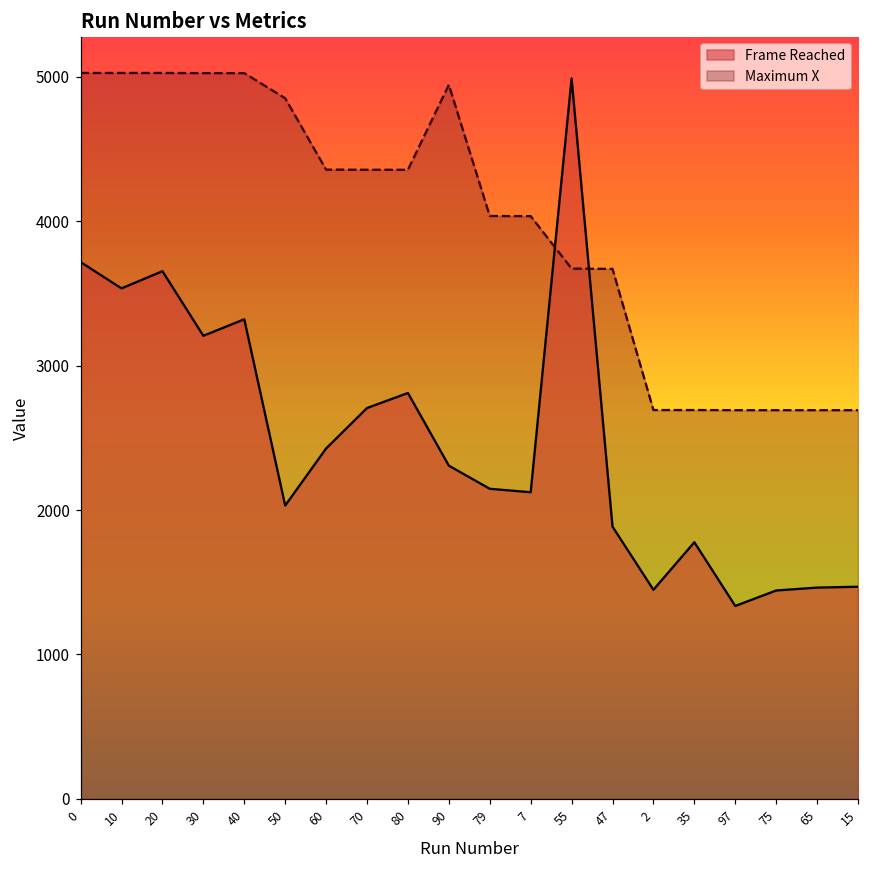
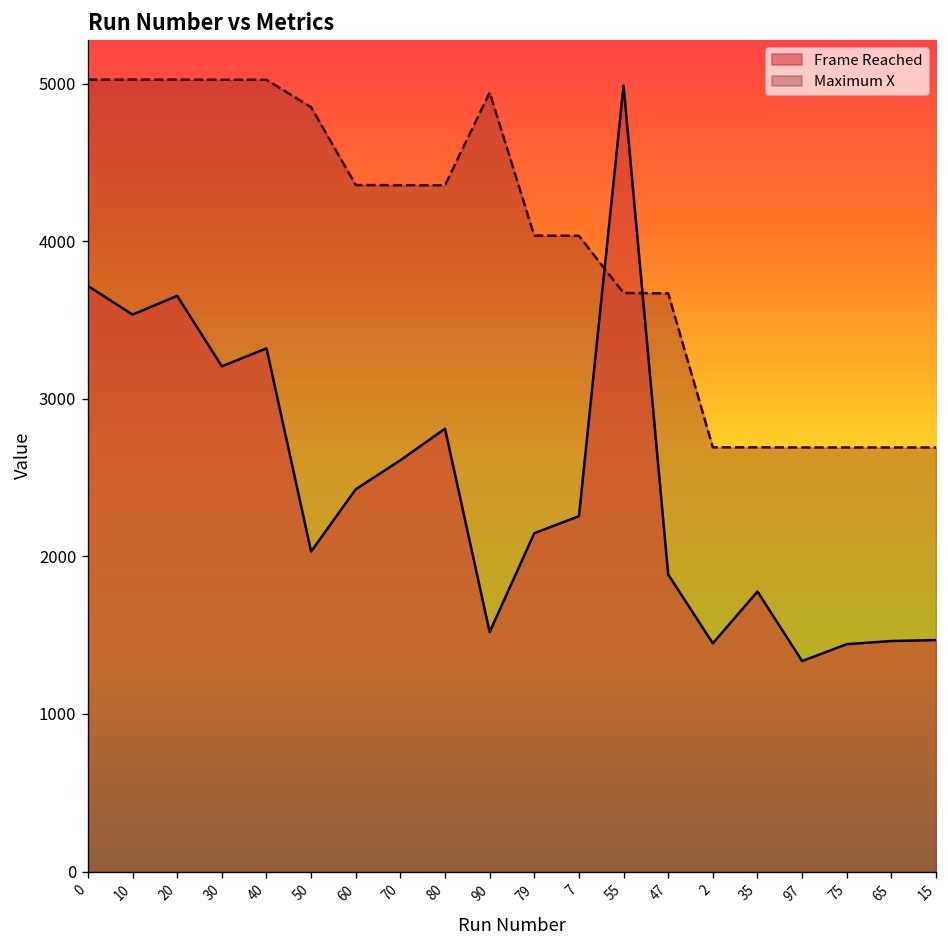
Frame Reached, 70: 2710 -> 2610
Frame Reached, 90: 2310 -> 1520
Frame Reached, 7: 2120 -> 2260
